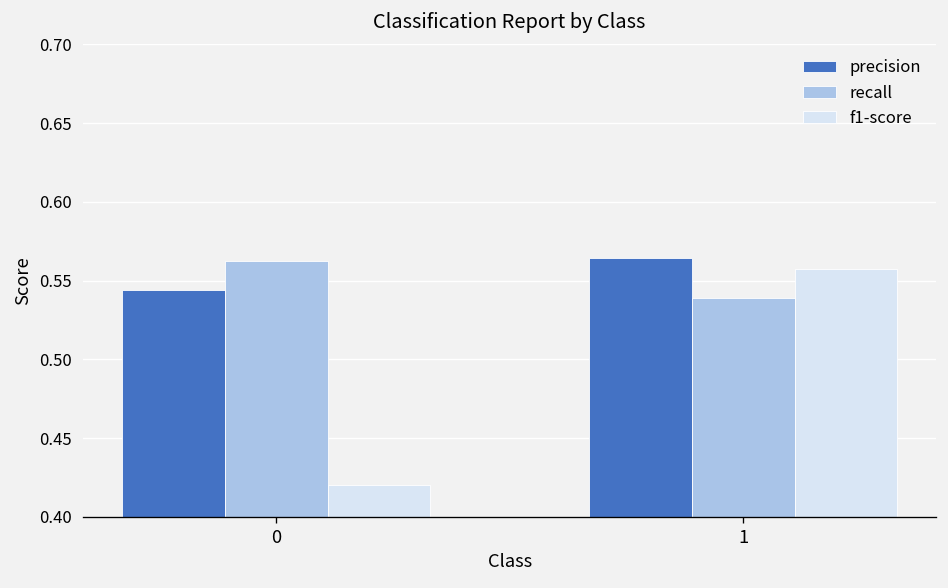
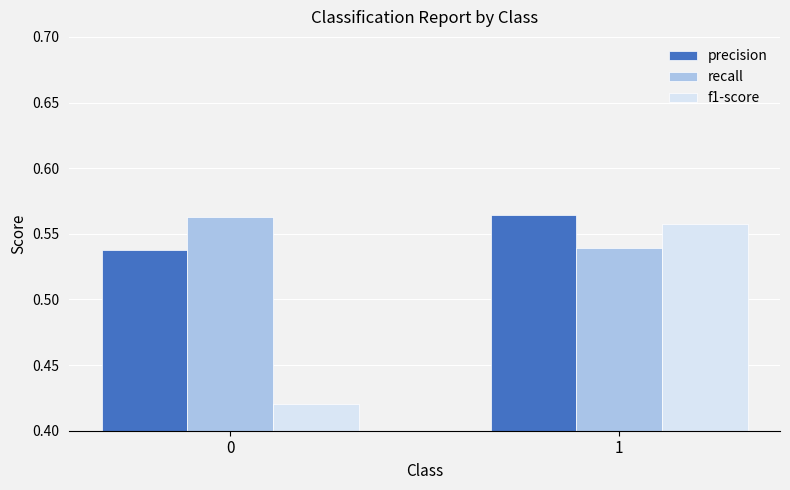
precision, 0: 0.544 -> 0.537
